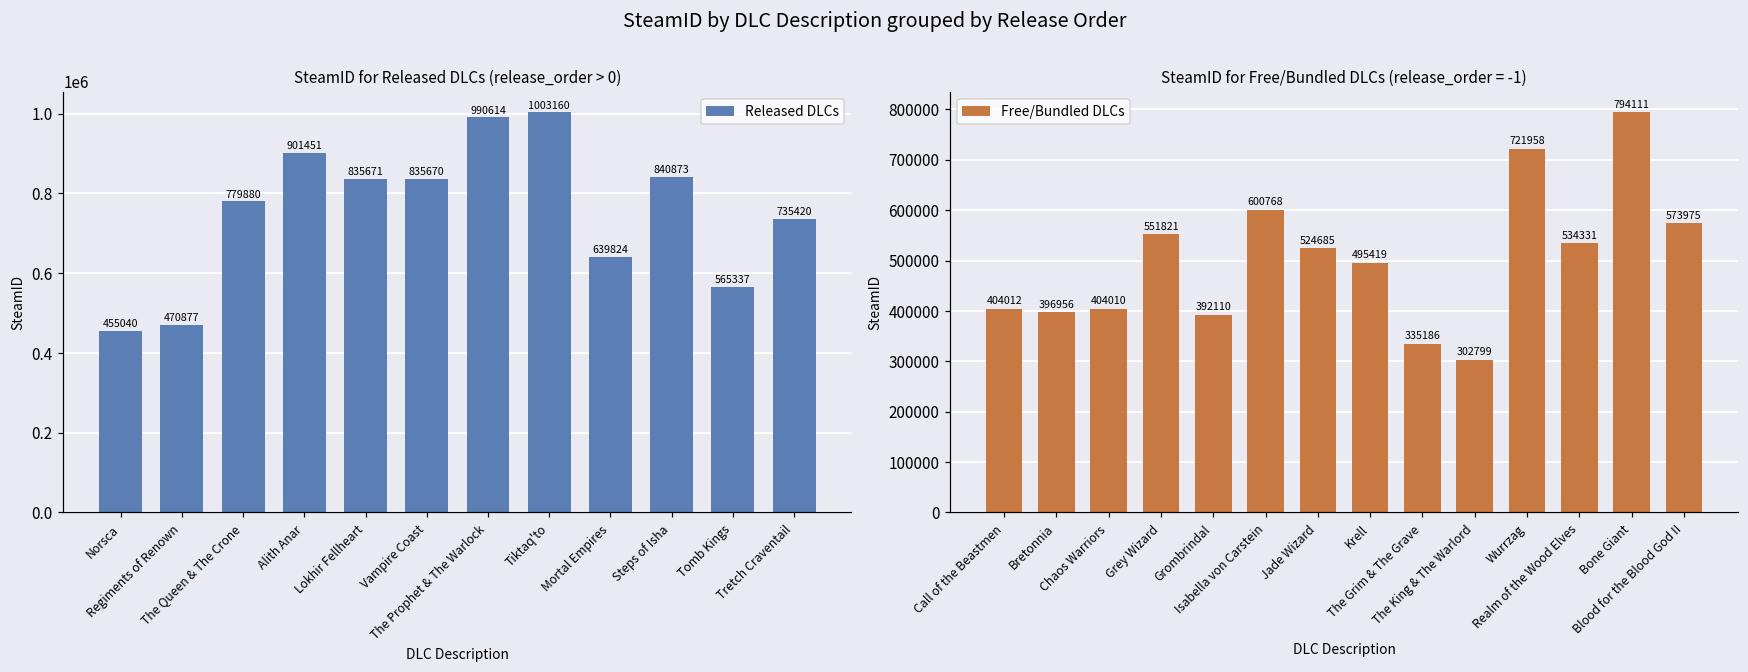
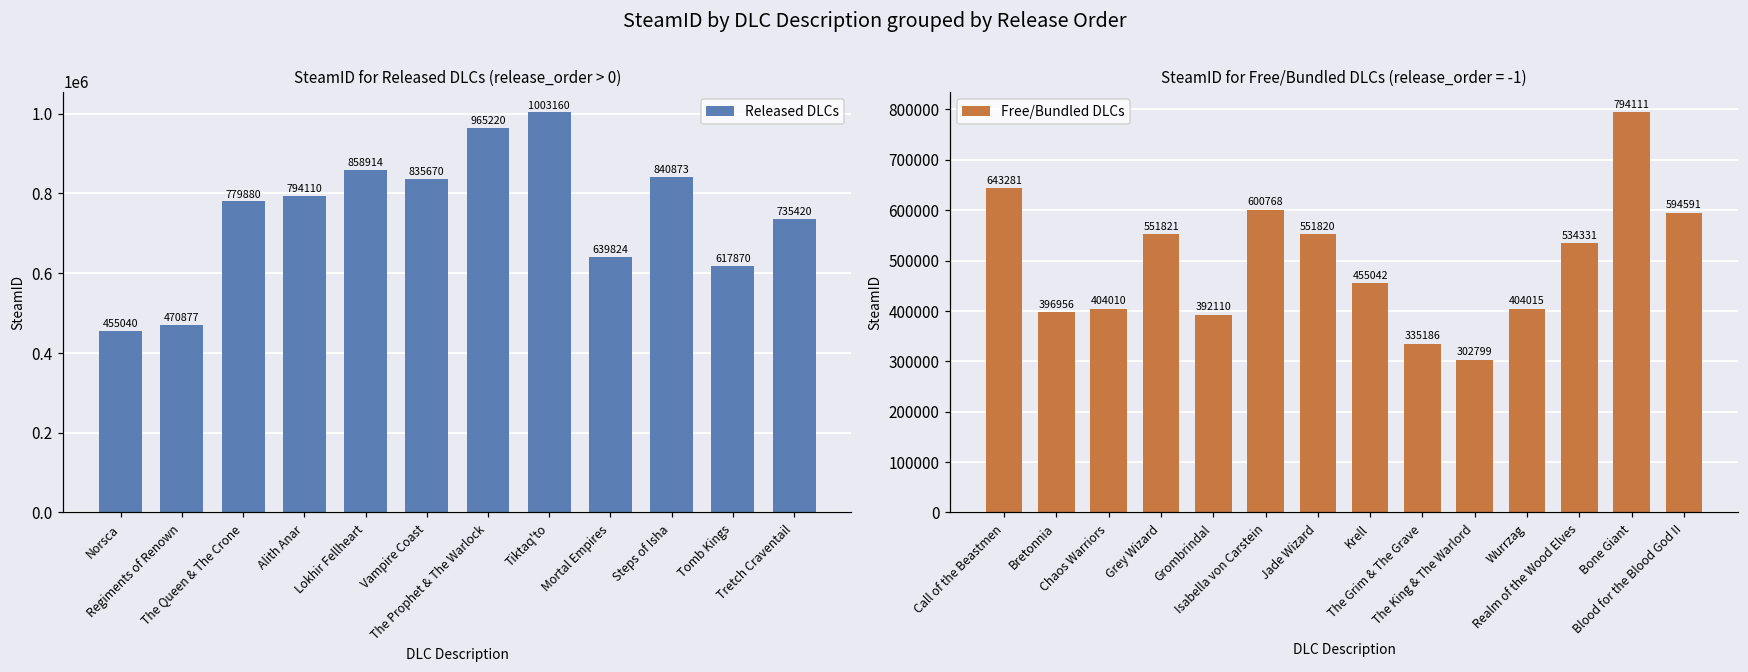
SteamID for Released DLCs (release_order > 0), Alith Anar: 901451 -> 794110
SteamID for Released DLCs (release_order > 0), Lokhir Fellheart: 835671 -> 858914
SteamID for Released DLCs (release_order > 0), The Prophet & The Warlock: 990614 -> 965220
SteamID for Released DLCs (release_order > 0), Tomb Kings: 565337 -> 617870
SteamID for Free/Bundled DLCs (release_order = -1), Call of the Beastmen: 404012 -> 643281
SteamID for Free/Bundled DLCs (release_order = -1), Jade Wizard: 524685 -> 551820
SteamID for Free/Bundled DLCs (release_order = -1), Krell: 495419 -> 455042
SteamID for Free/Bundled DLCs (release_order = -1), Wurrzag: 721958 -> 404015
SteamID for Free/Bundled DLCs (release_order = -1), Blood for the Blood God II: 573975 -> 594591
